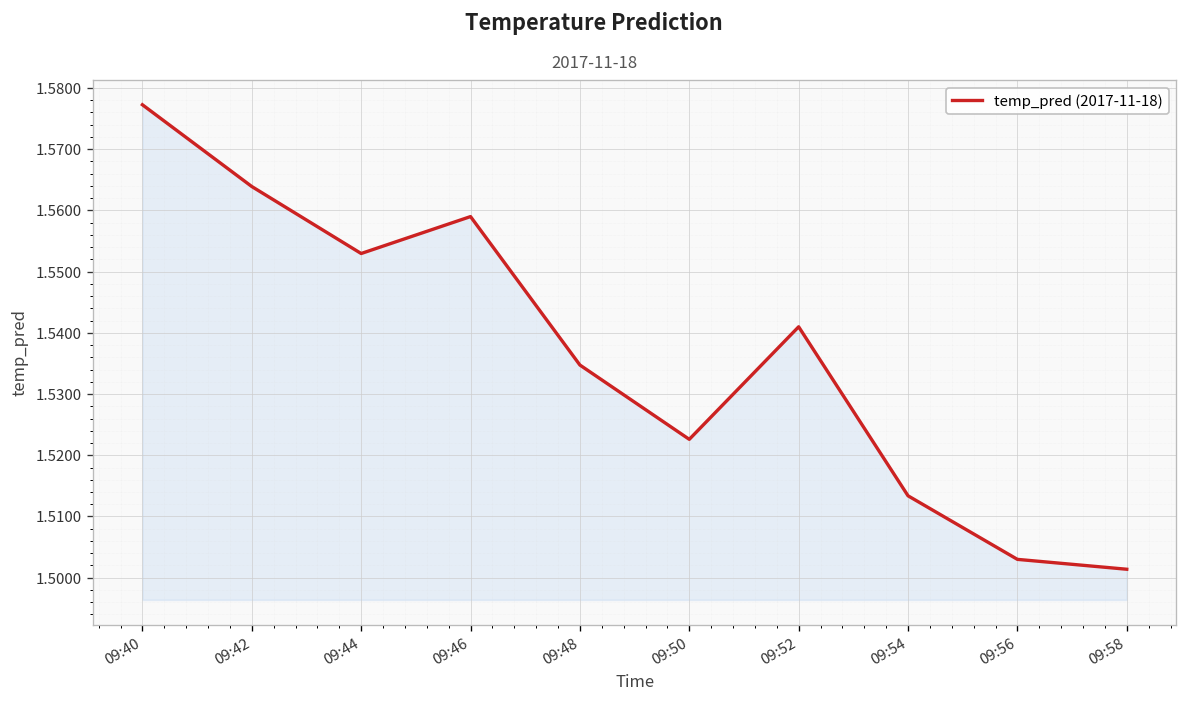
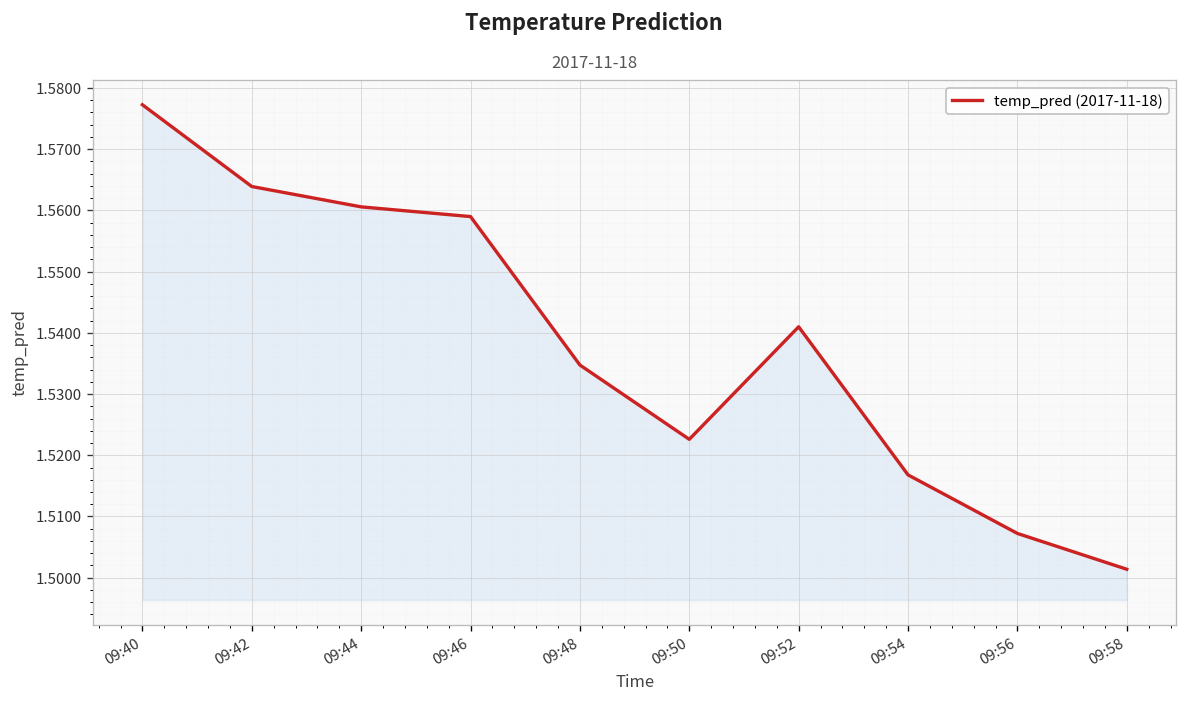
09:44: 1.553 -> 1.561
09:54: 1.513 -> 1.517
09:56: 1.503 -> 1.507
